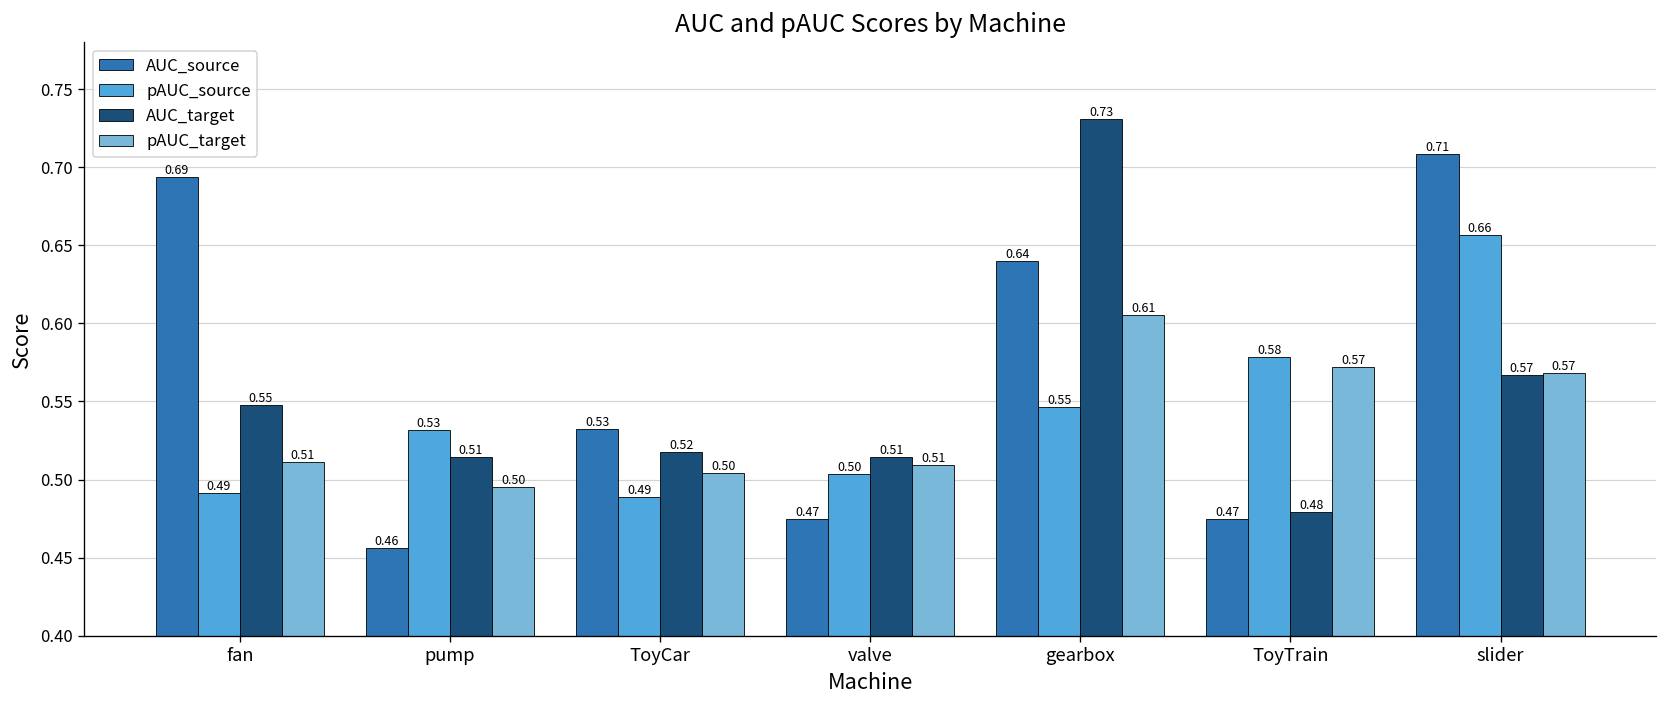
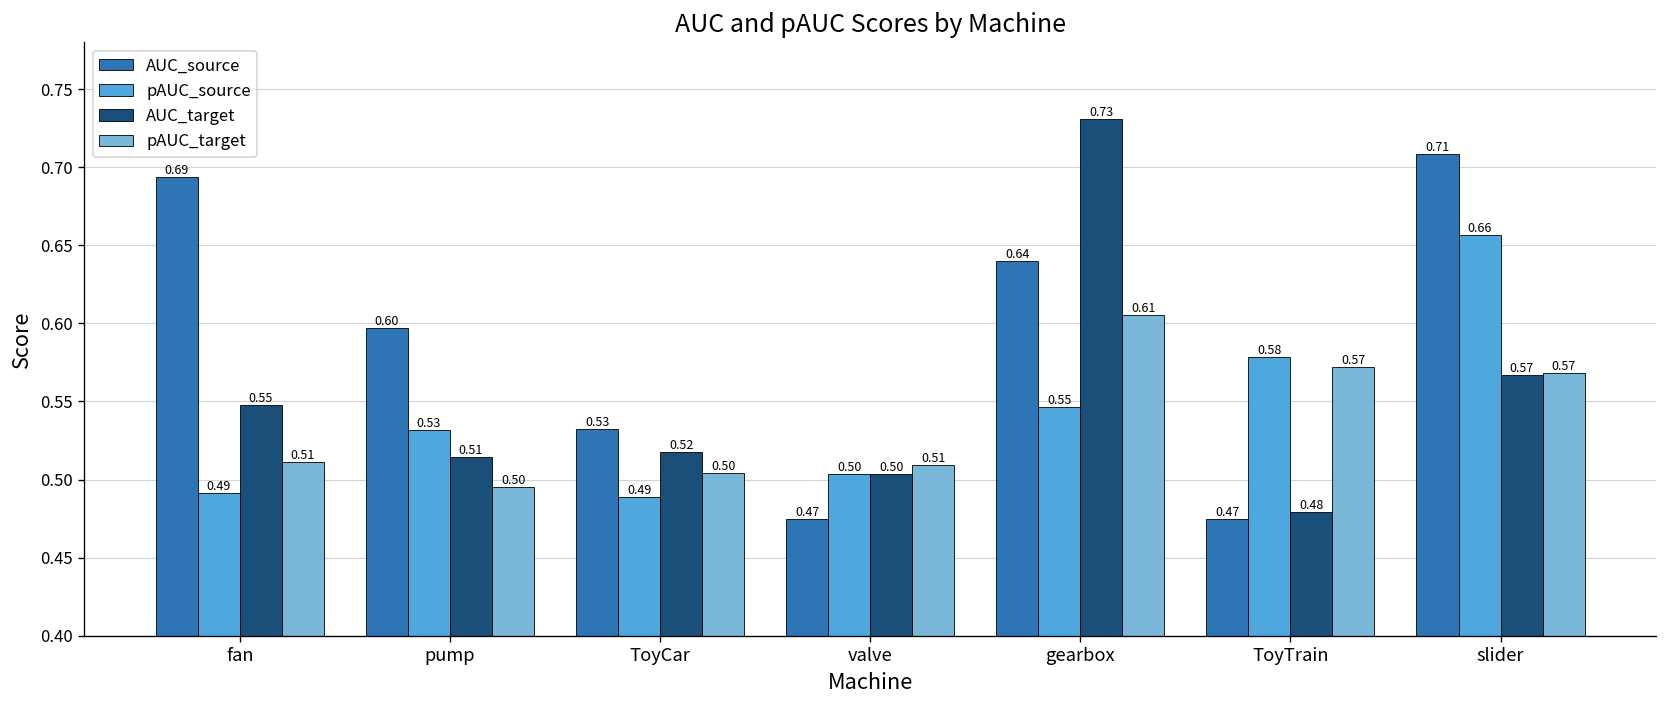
AUC_source, pump: 0.46 -> 0.60
AUC_target, valve: 0.51 -> 0.50
